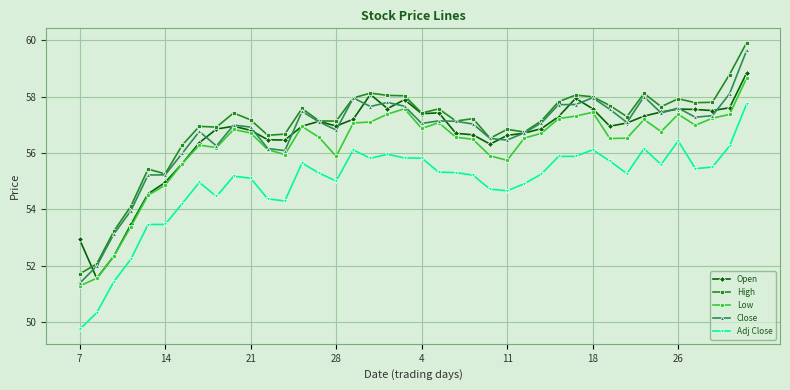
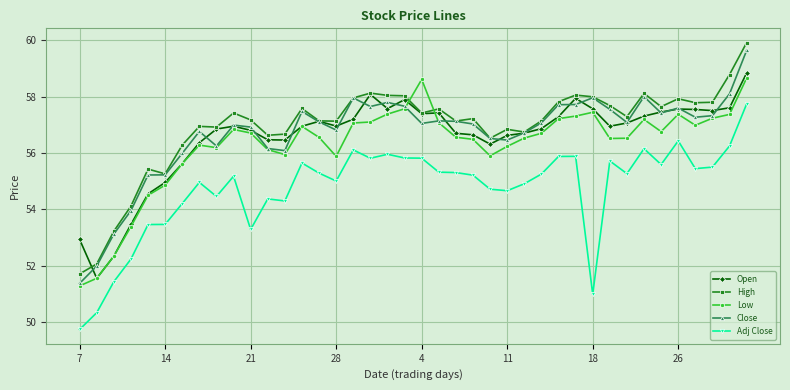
Adj Close, 21: 55.1 -> 53.3
Low, 4: 56.9 -> 58.6
Low, 11: 55.7 -> 56.2
Adj Close, 18: 56.1 -> 51.0
